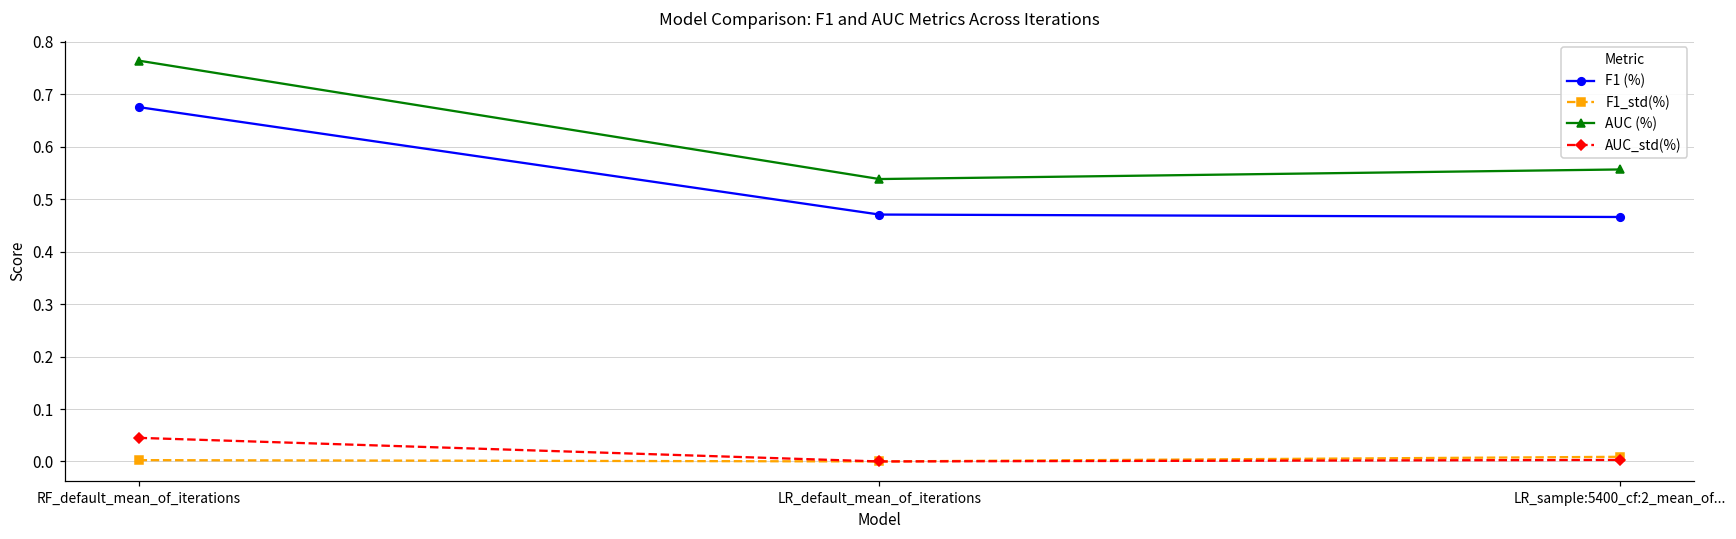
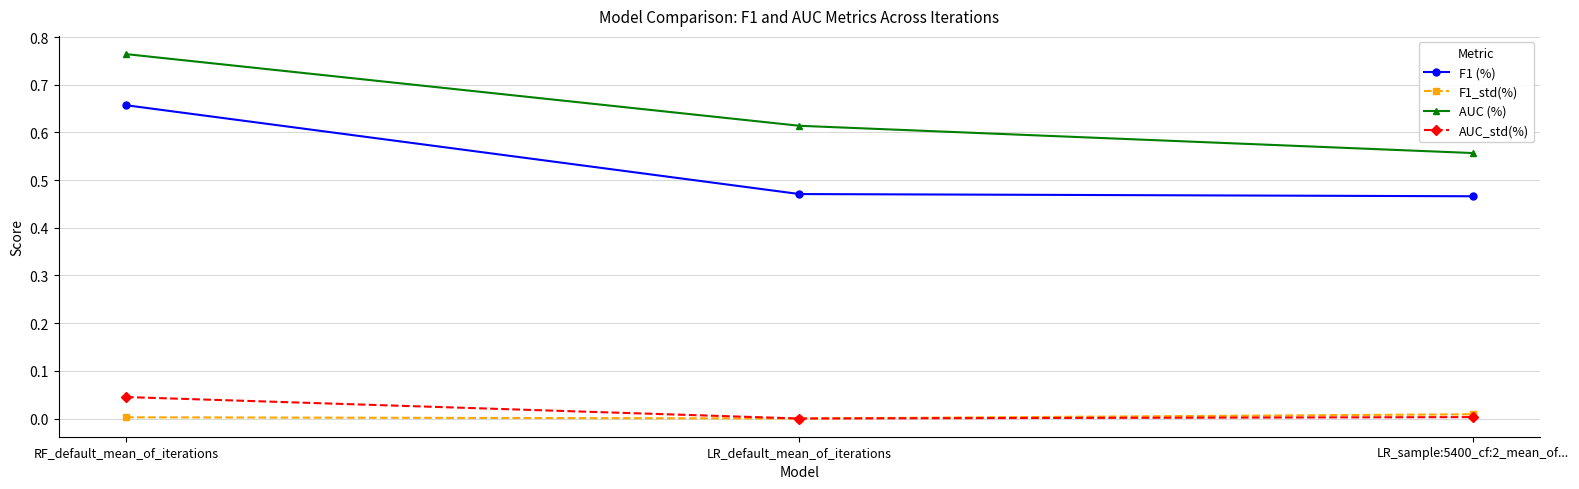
F1 (%), RF_default_mean_of_iterations: 0.68 -> 0.66
AUC (%), LR_default_mean_of_iterations: 0.54 -> 0.61
